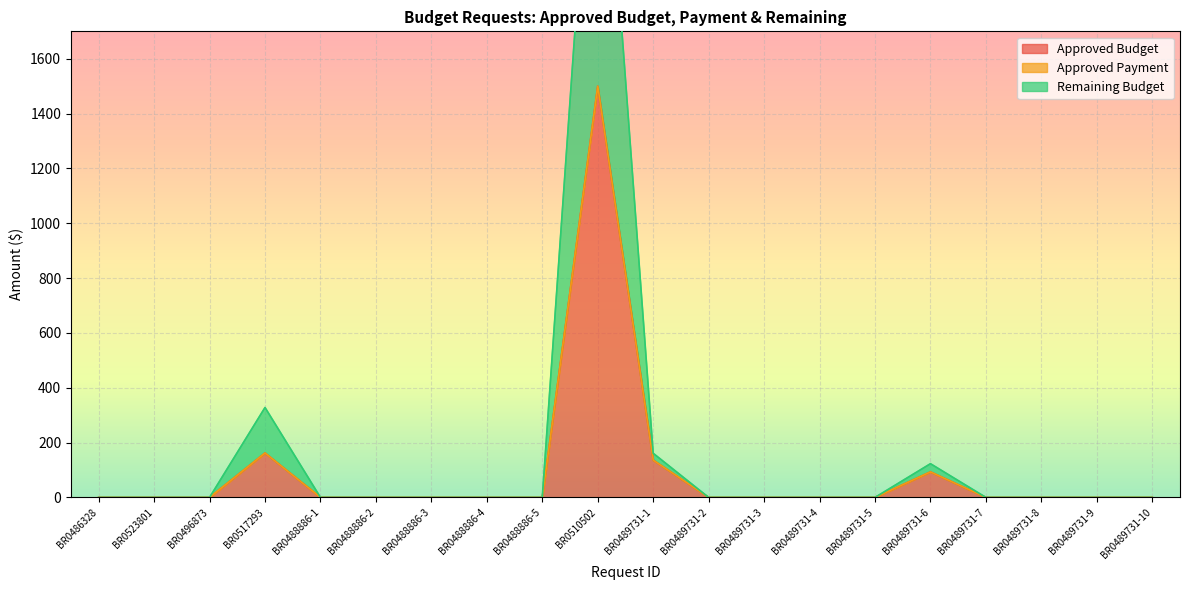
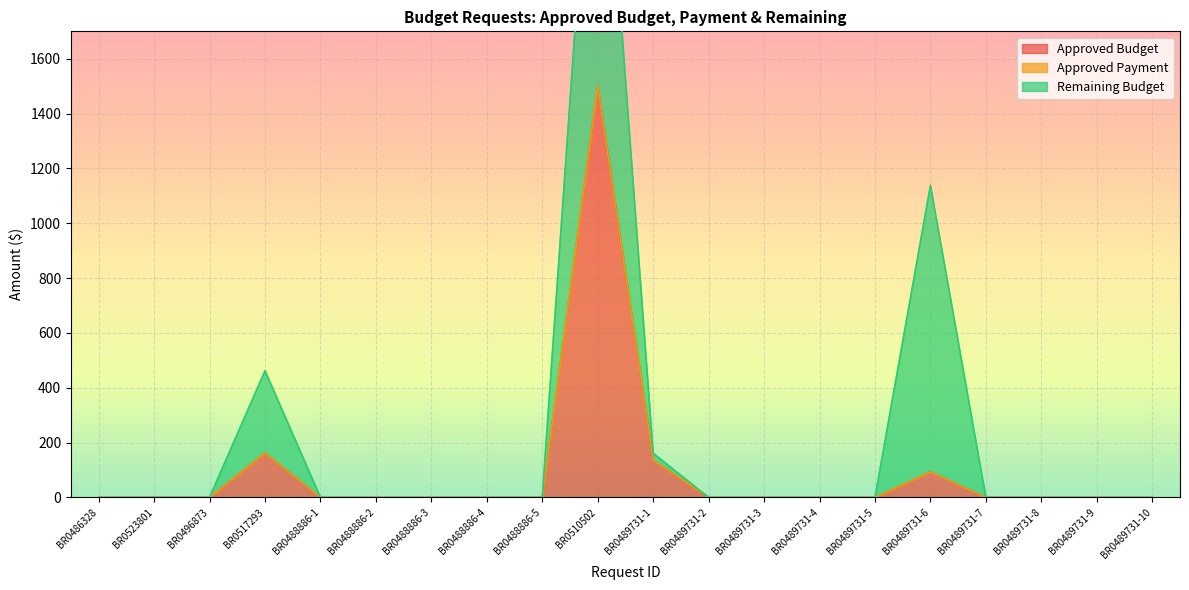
Remaining Budget, BR0517293: 170 -> 300
Remaining Budget, BR0489731-6: 30 -> 1050
